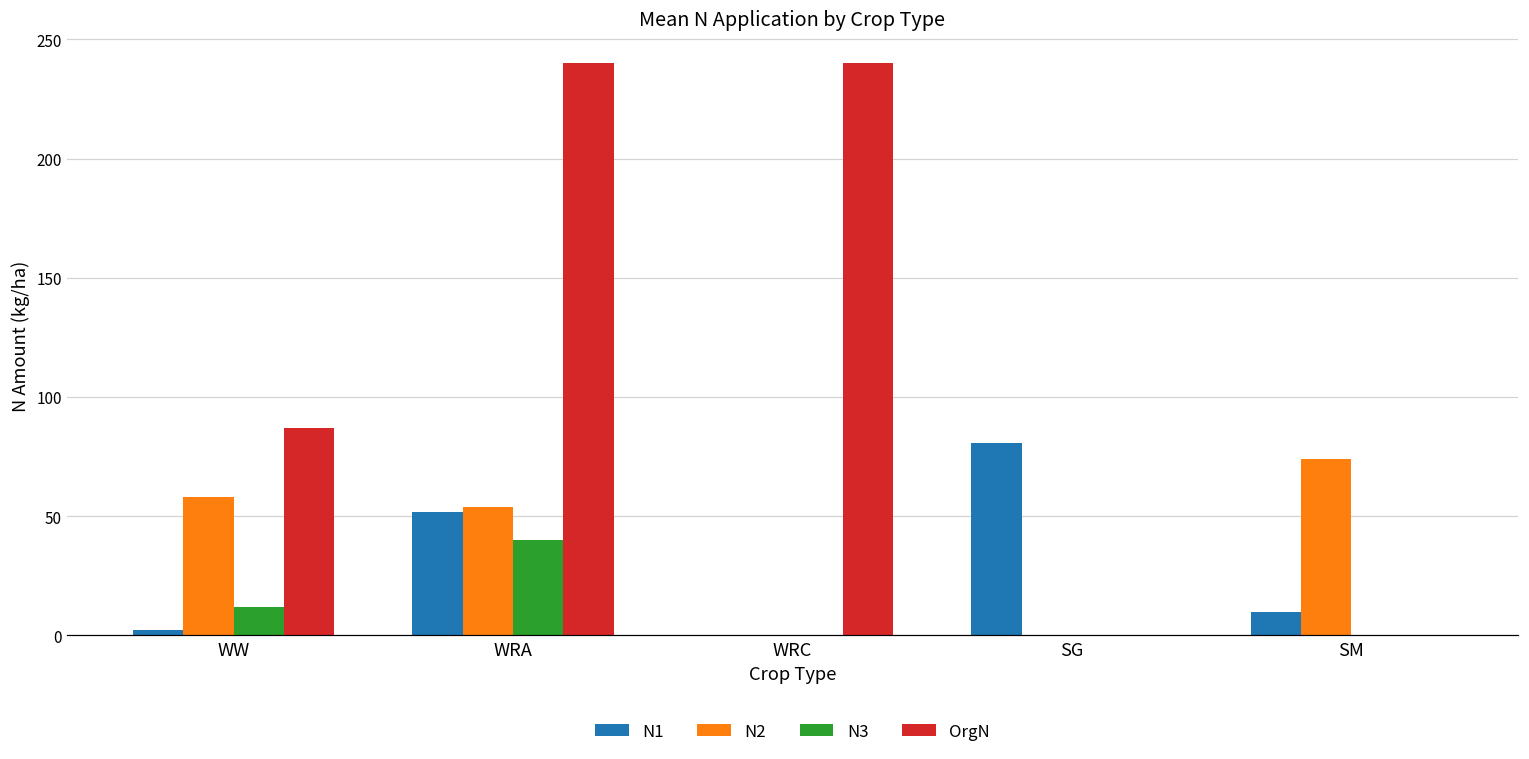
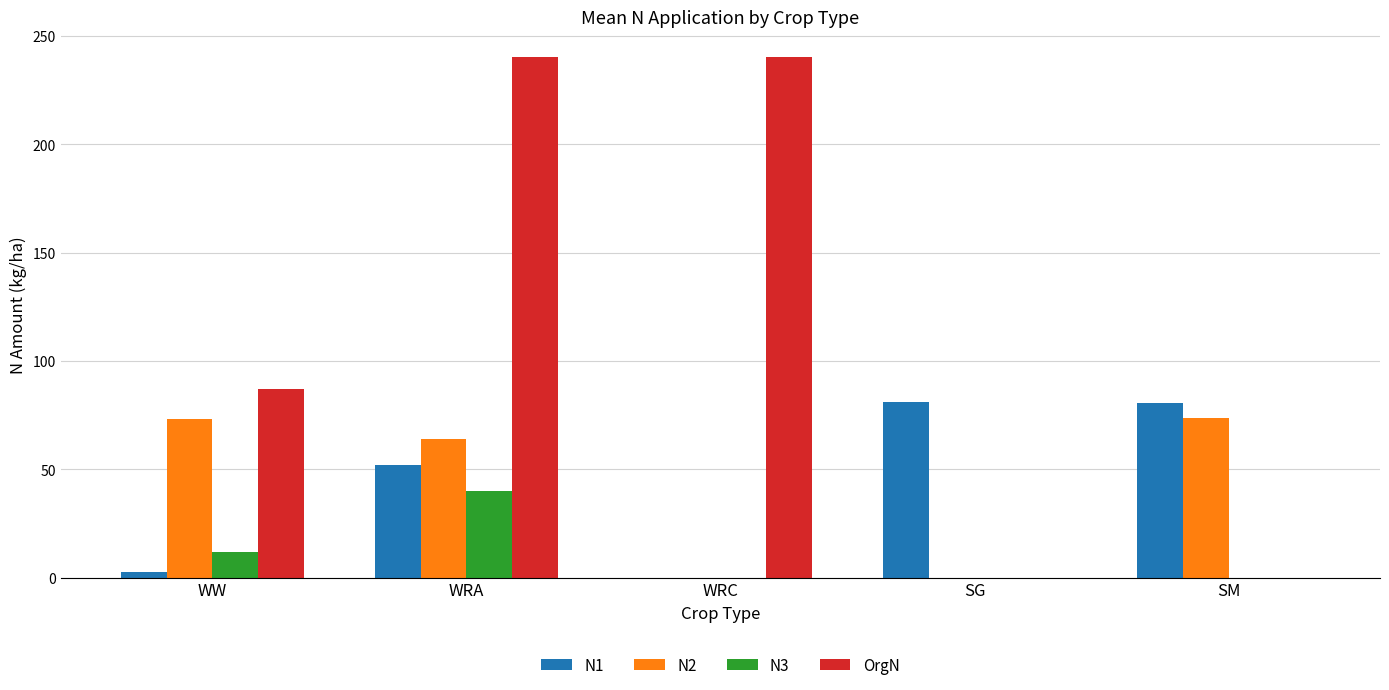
N2, WW: 58 -> 73
N2, WRA: 54 -> 64
N1, SM: 10 -> 81
